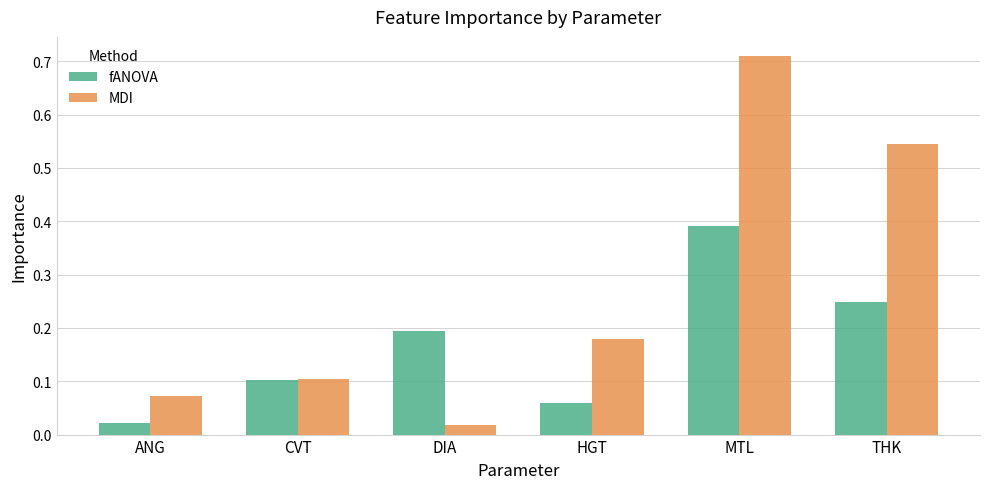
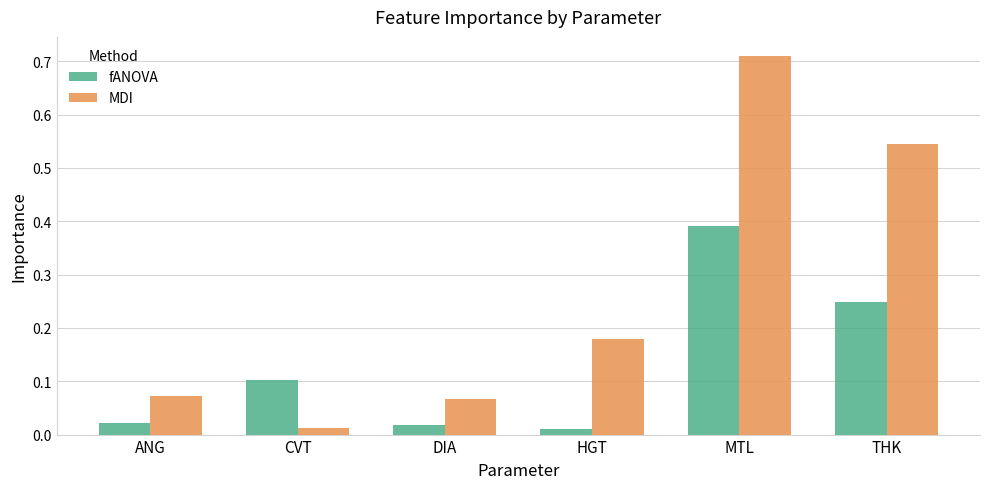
MDI, CVT: 0.10 -> 0.01
fANOVA, DIA: 0.19 -> 0.02
MDI, DIA: 0.02 -> 0.07
fANOVA, HGT: 0.06 -> 0.01
